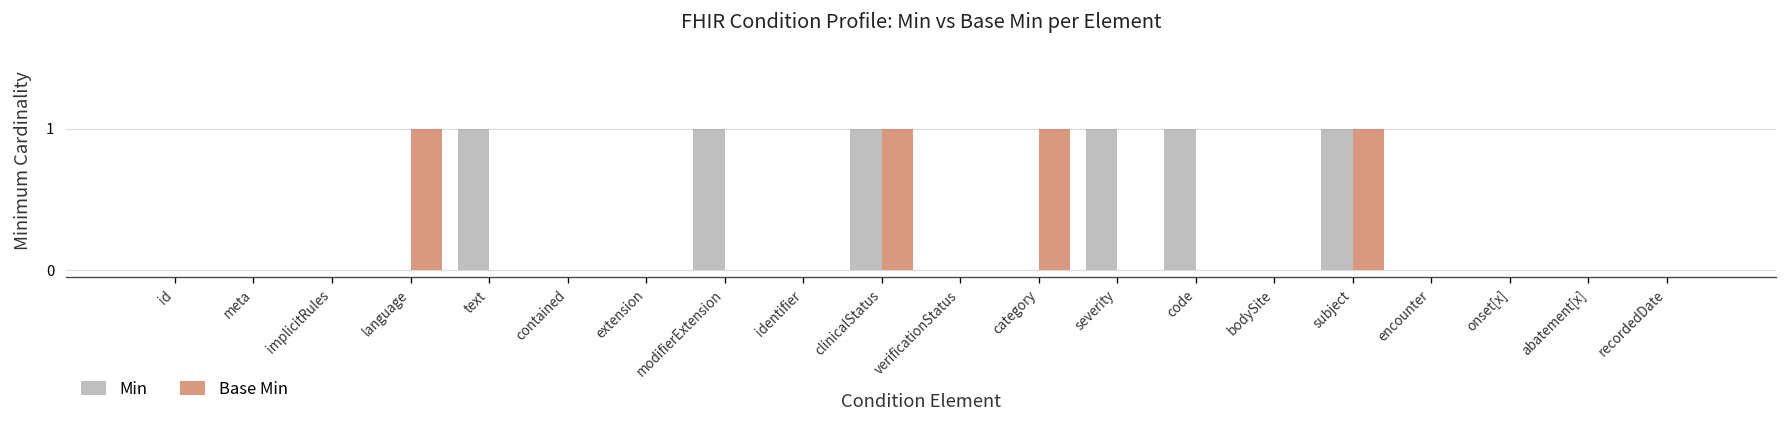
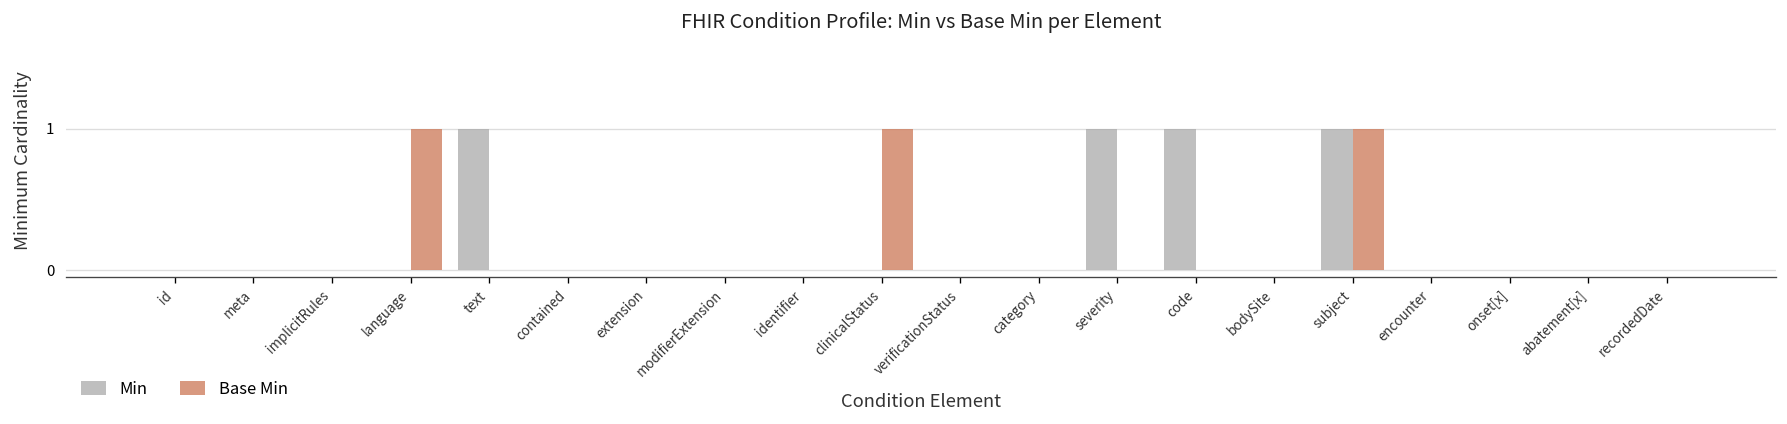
Min, modifierExtension: 1 -> 0
Min, clinicalStatus: 1 -> 0
Base Min, category: 1 -> 0
